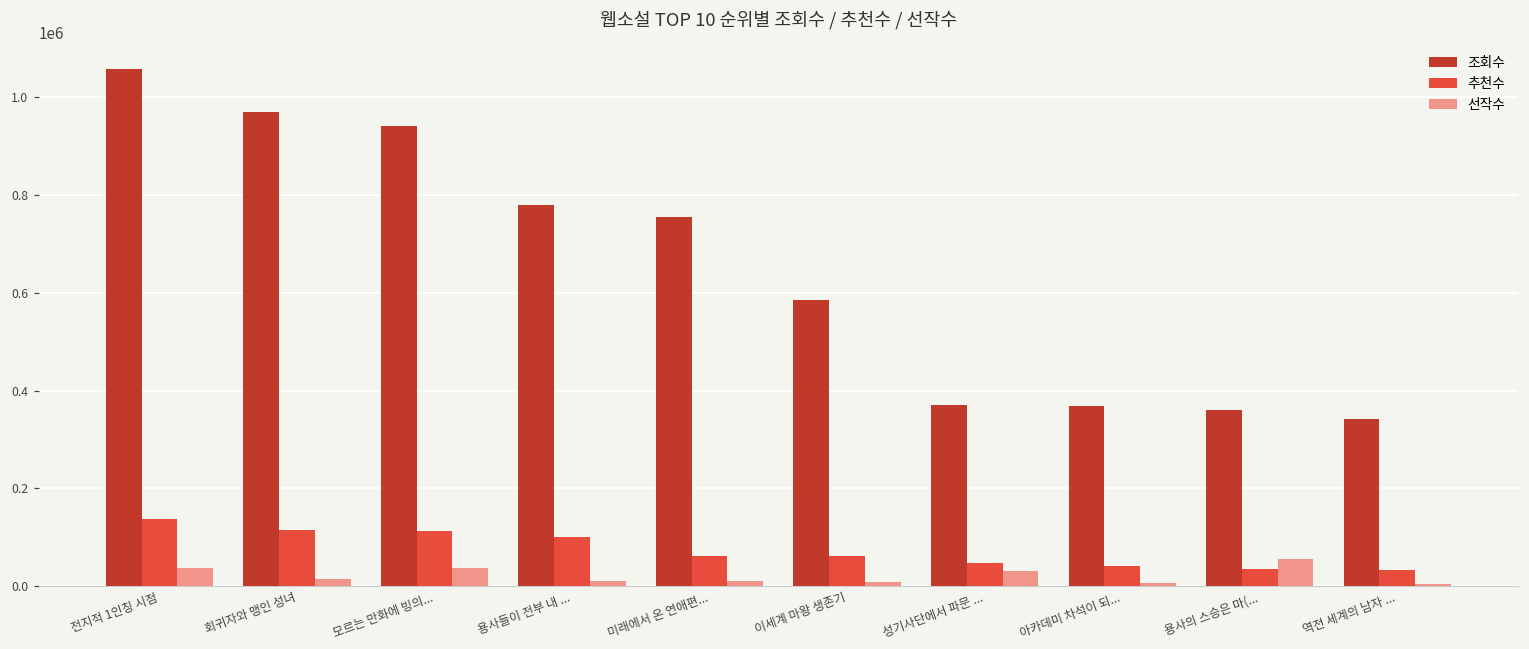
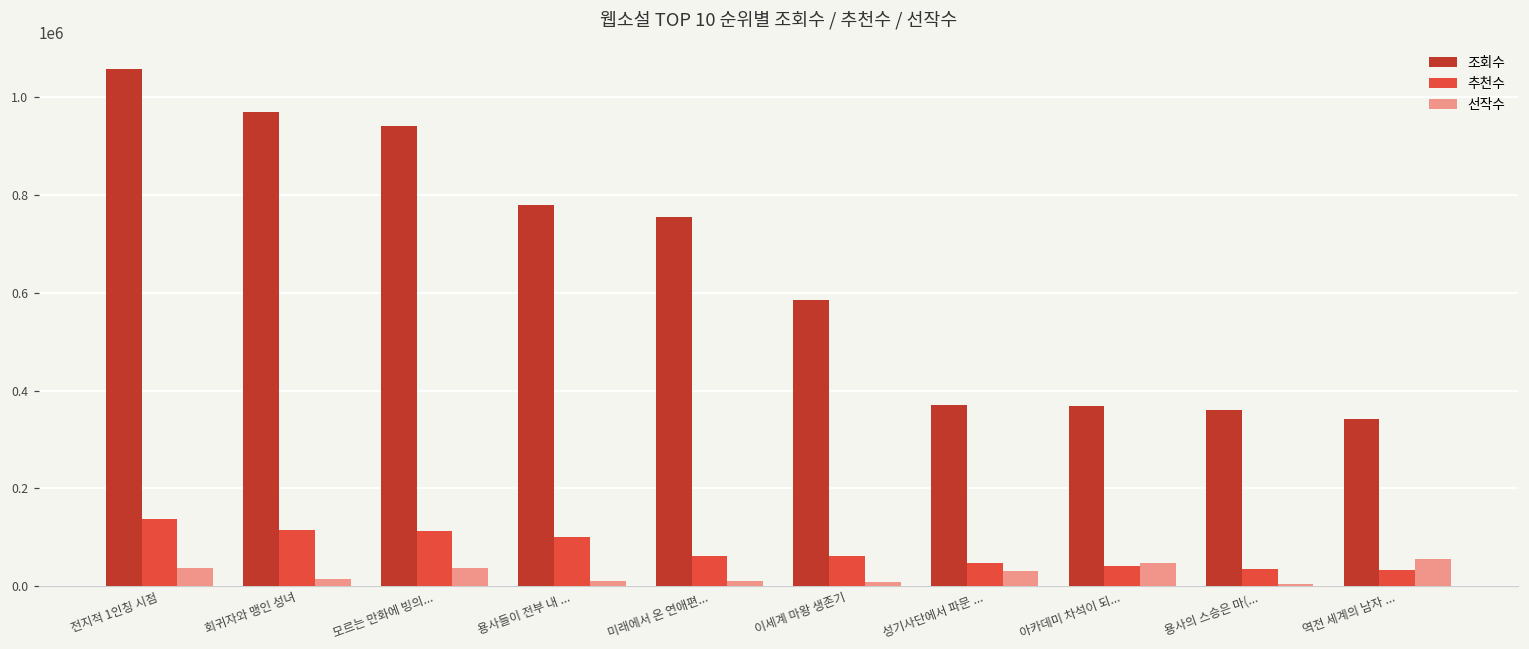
선작수, 아카데미 차석이 되...: 10000 -> 50000
선작수, 용사의 스승은 마(...: 50000 -> 0
선작수, 역전 세계의 남자 ...: 0 -> 60000
